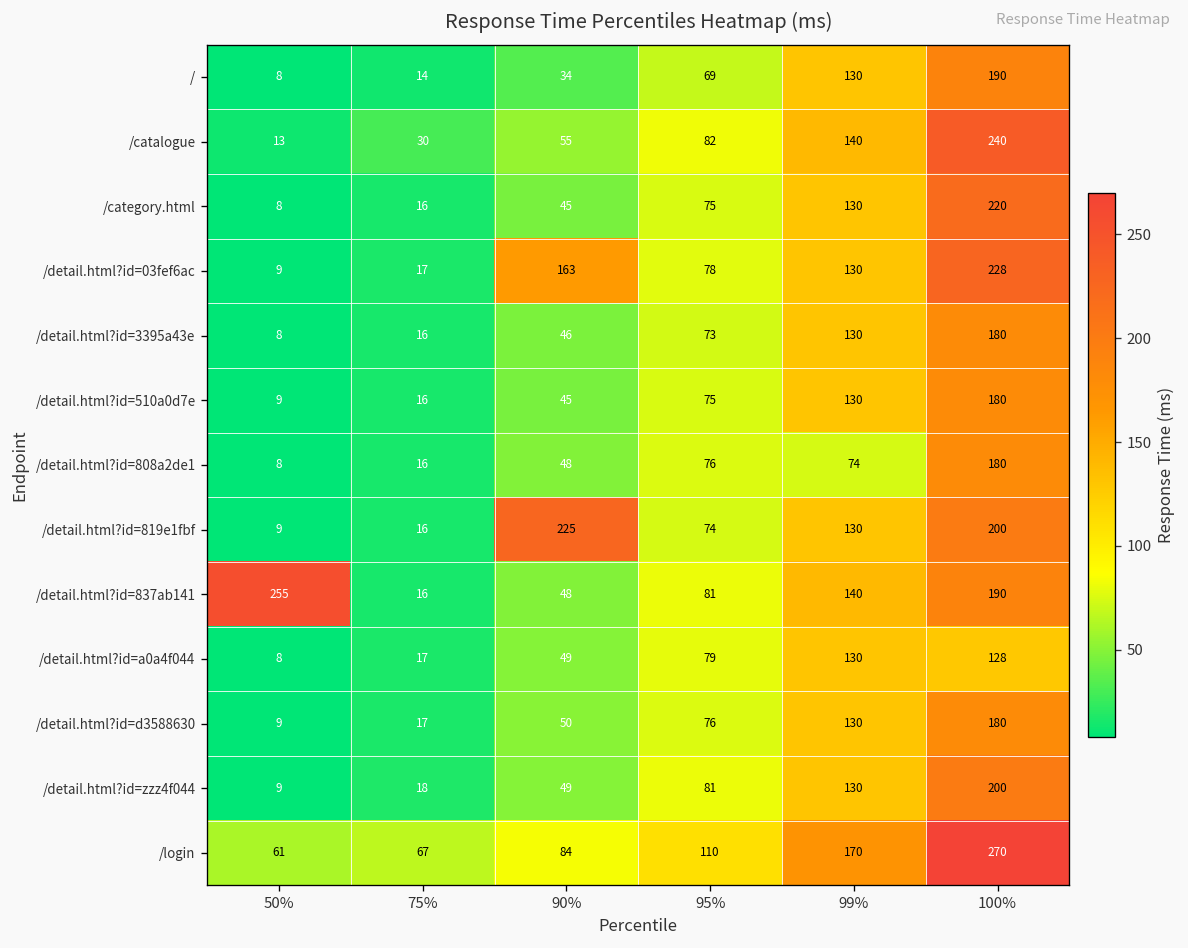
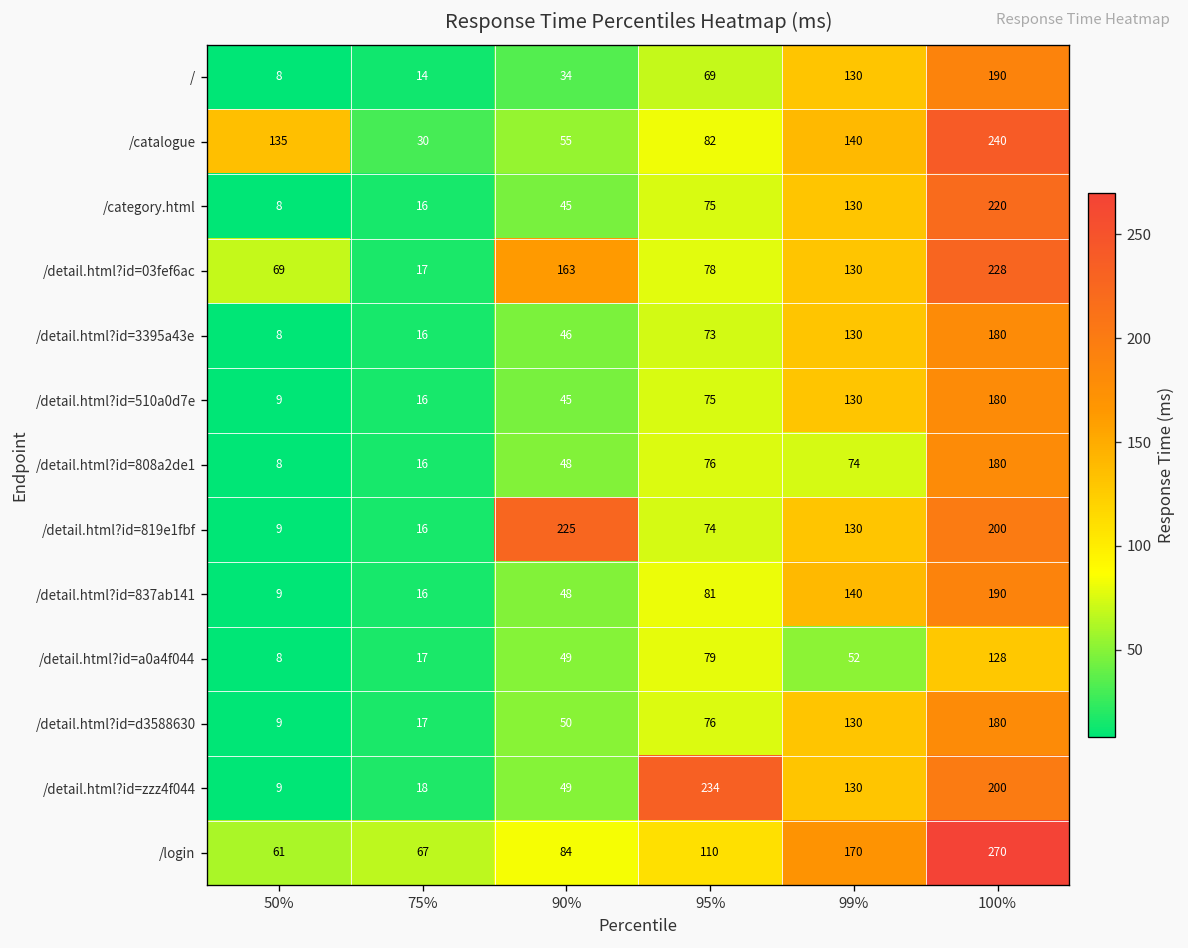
/catalogue, 50%: 13 -> 135
/detail.html?id=03fef6ac, 50%: 9 -> 69
/detail.html?id=837ab141, 50%: 255 -> 9
/detail.html?id=a0a4f044, 99%: 130 -> 52
/detail.html?id=zzz4f044, 95%: 81 -> 234
